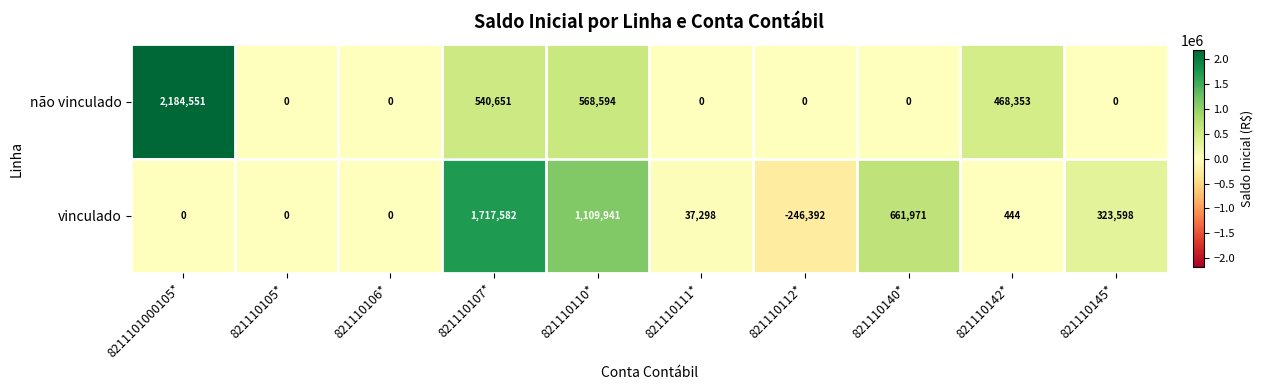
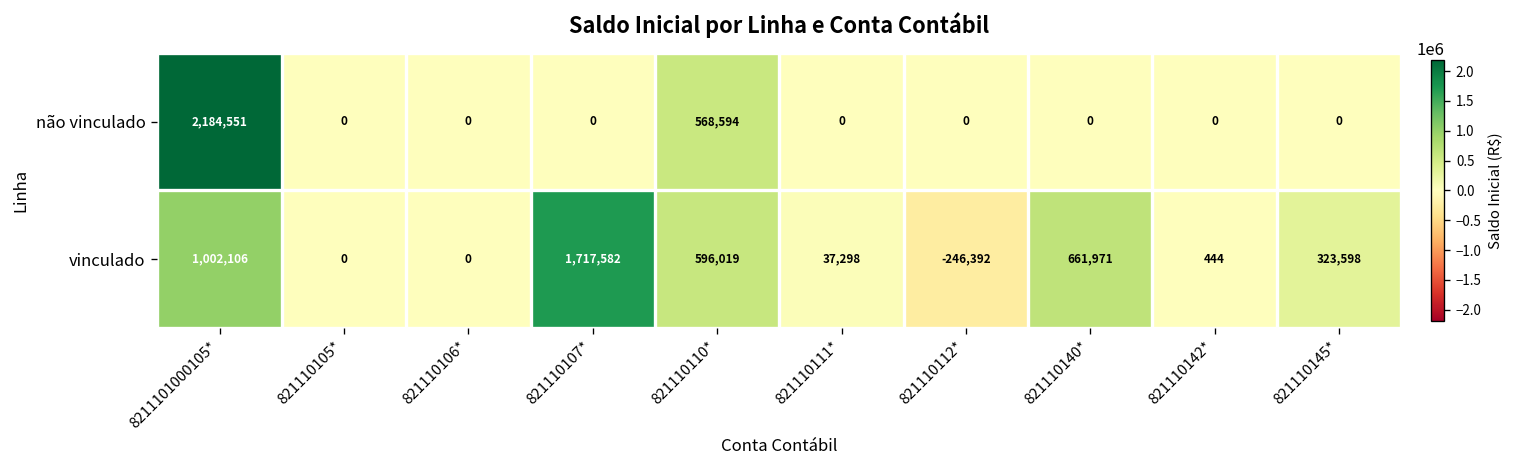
não vinculado, 821110107*: 540,651 -> 0
não vinculado, 821110142*: 468,353 -> 0
vinculado, 8211101000105*: 0 -> 1,002,106
vinculado, 821110110*: 1,109,941 -> 596,019
